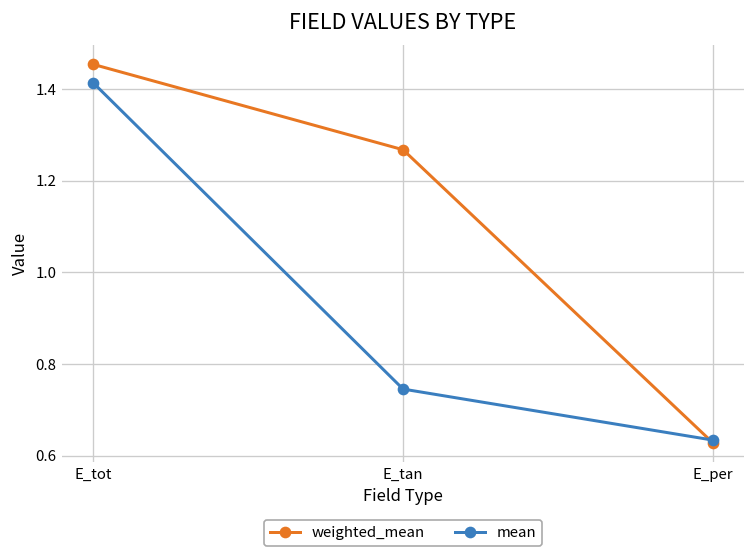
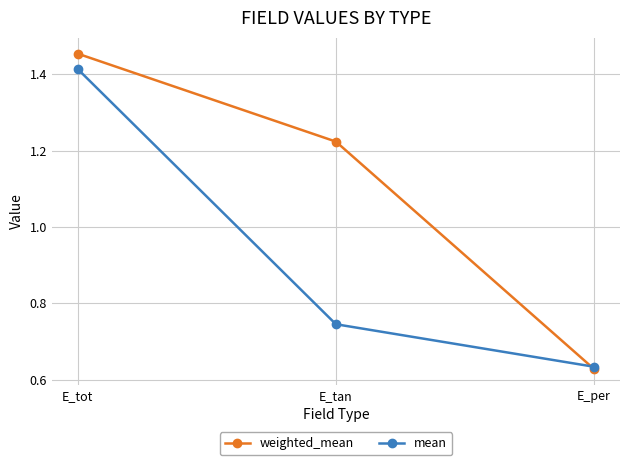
weighted_mean, E_tan: 1.27 -> 1.22
